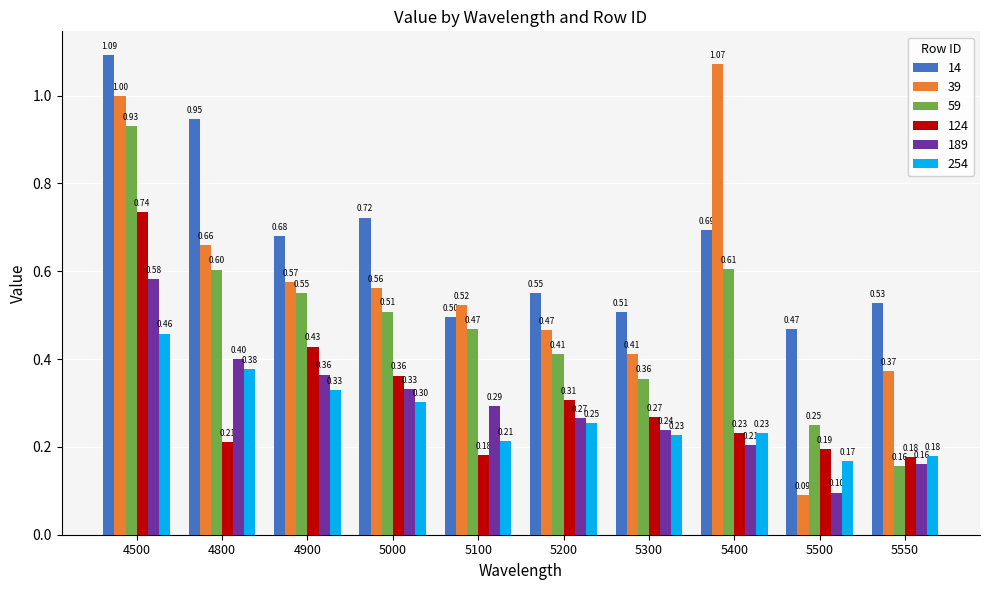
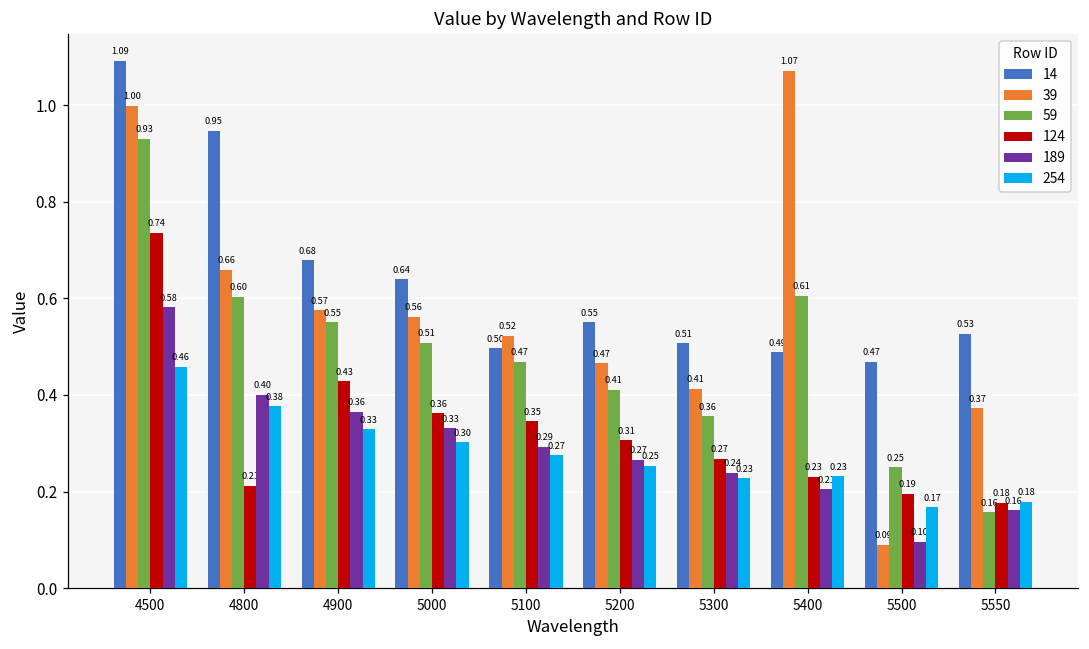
14, 5000: 0.72 -> 0.64
124, 5100: 0.18 -> 0.35
254, 5100: 0.21 -> 0.27
14, 5400: 0.69 -> 0.49
